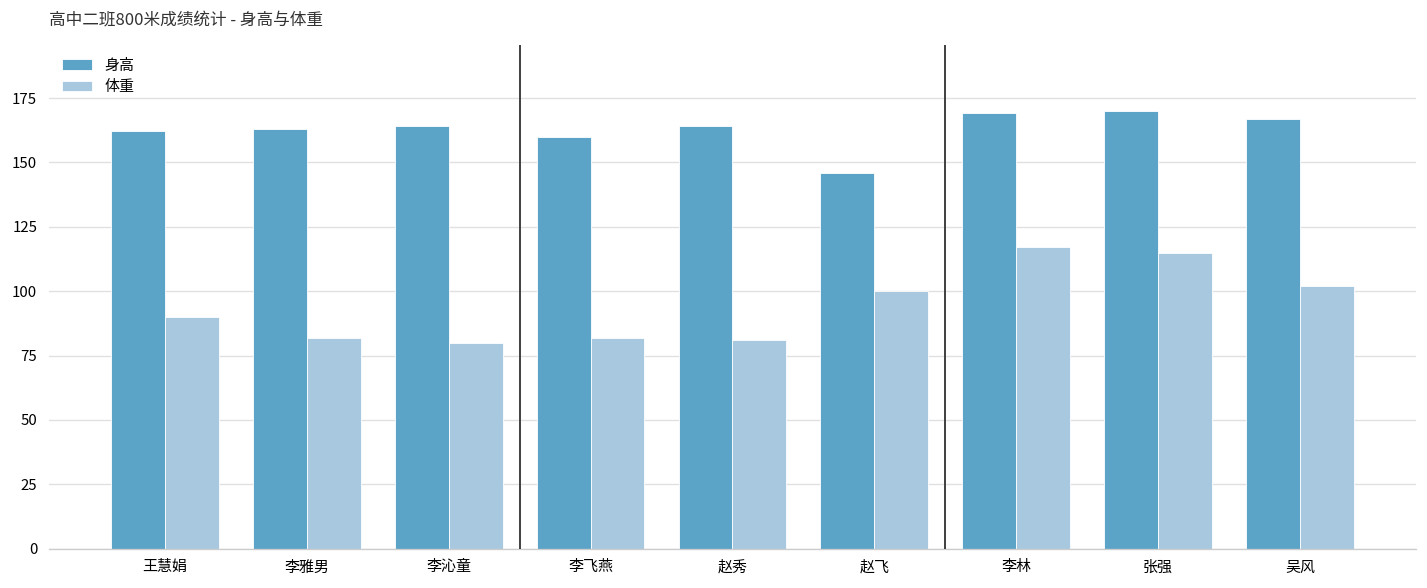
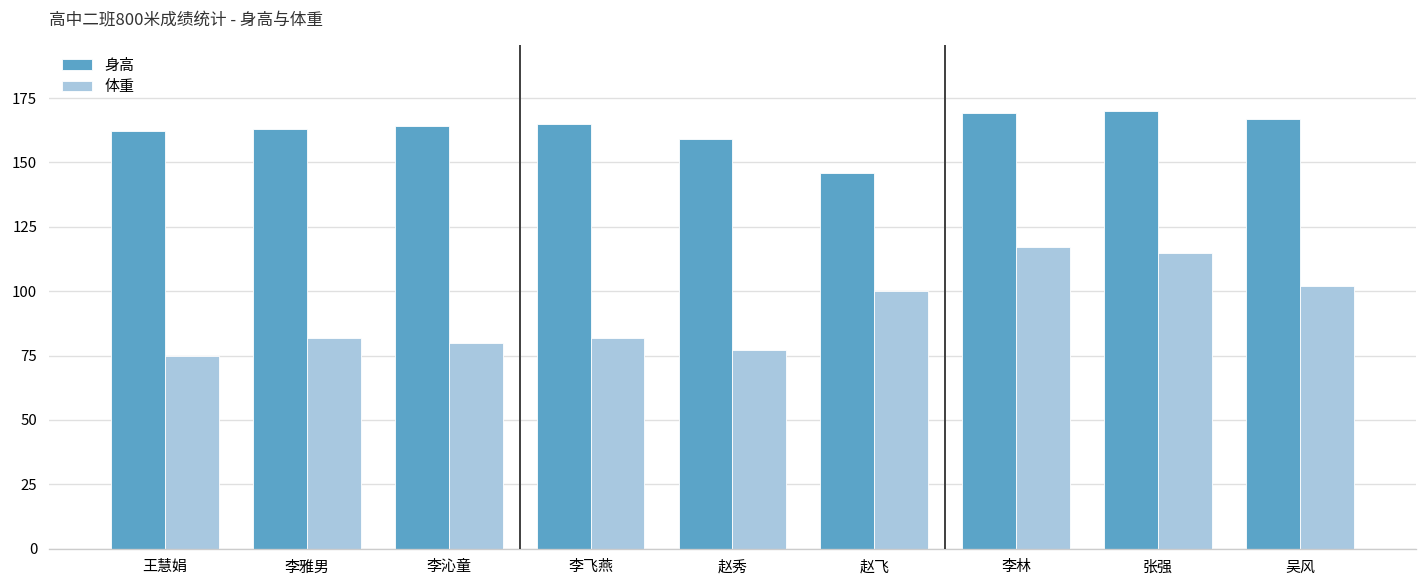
体重, 王慧娟: 90 -> 75
身高, 李飞燕: 160 -> 165
身高, 赵秀: 164 -> 159
体重, 赵秀: 81 -> 77
